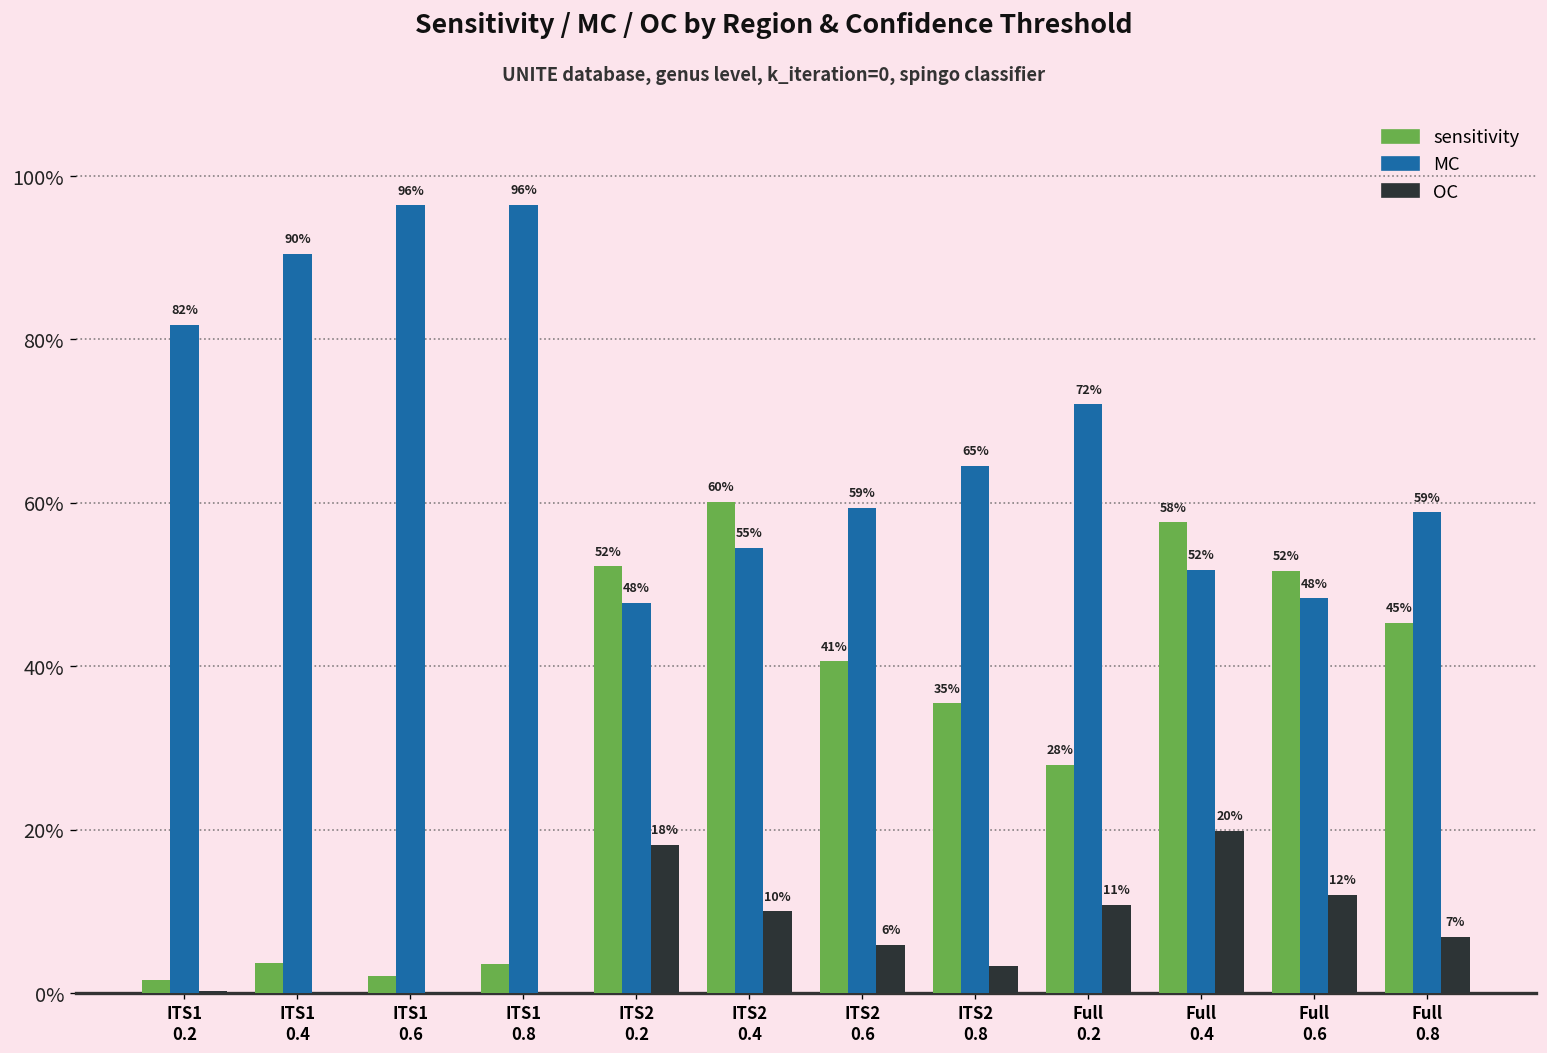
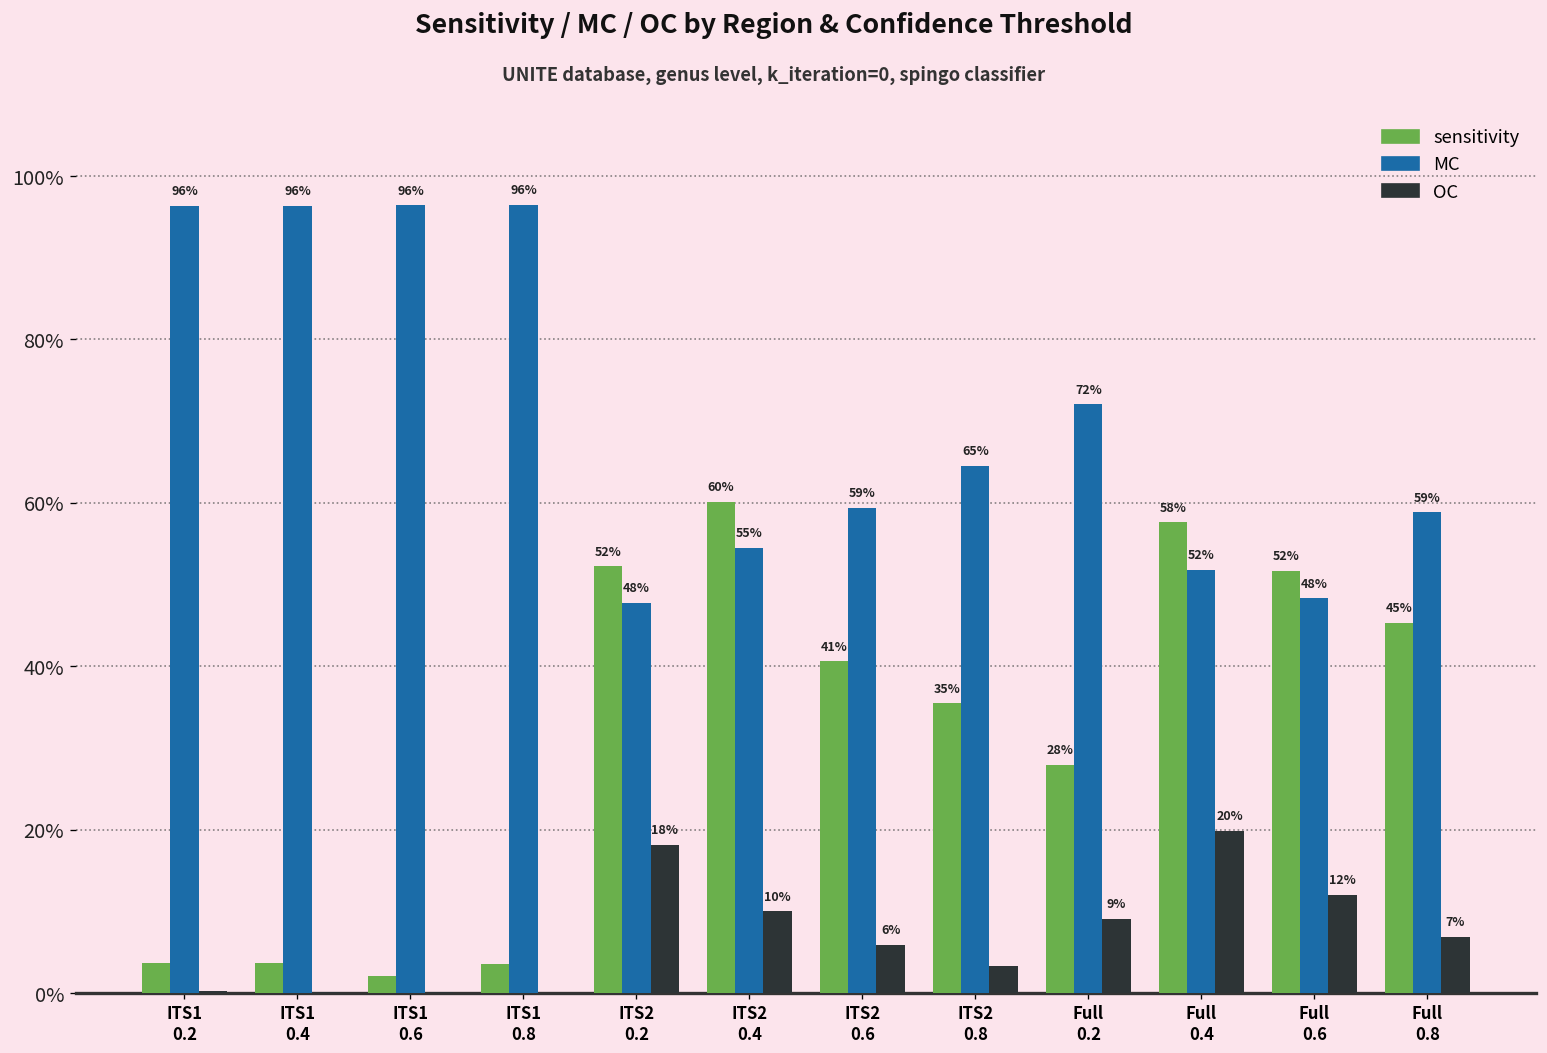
sensitivity, ITS1 0.2: 2% -> 4%
MC, ITS1 0.2: 82% -> 96%
MC, ITS1 0.4: 90% -> 96%
OC, Full 0.2: 11% -> 9%
